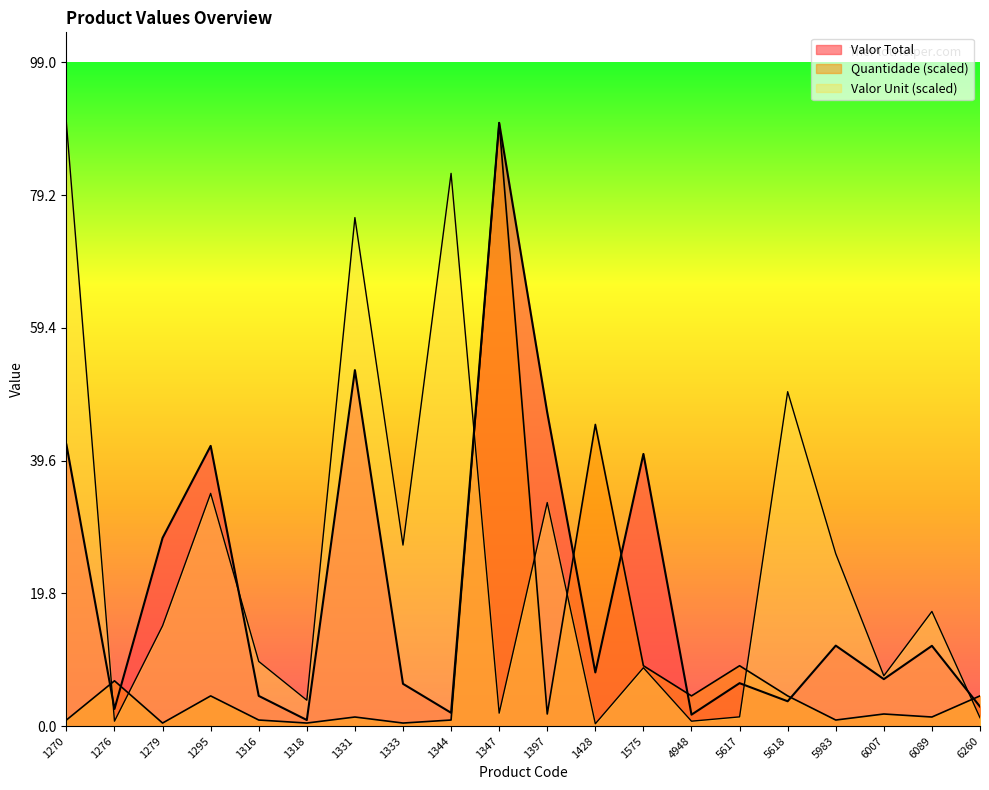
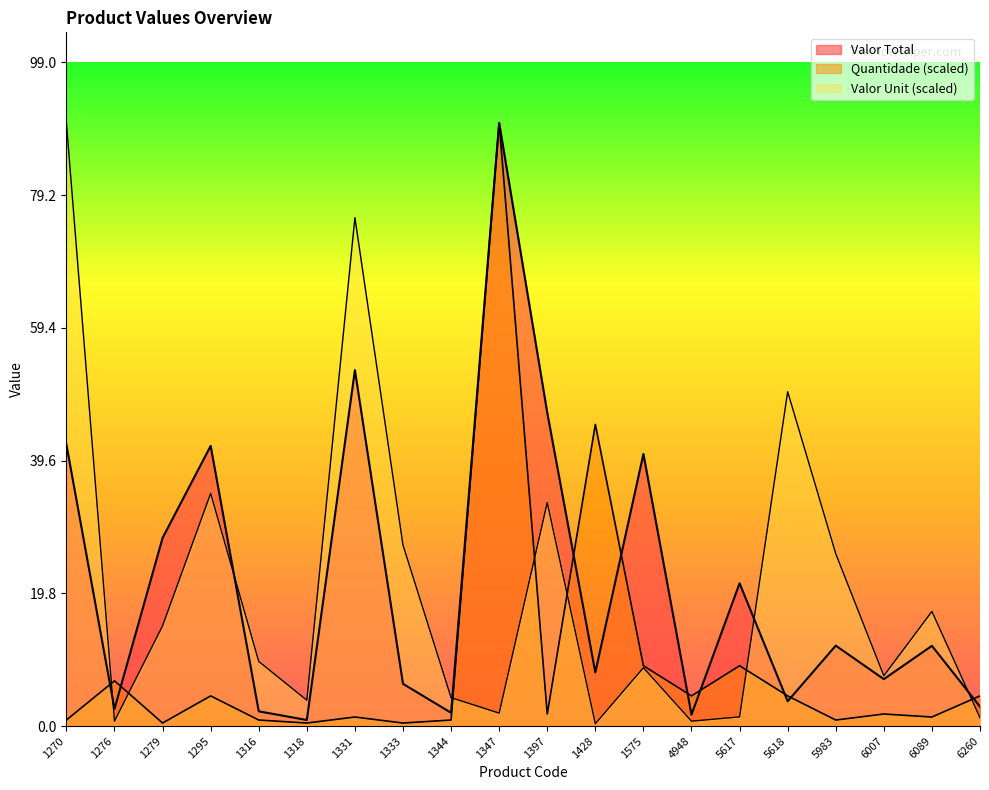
Valor Total, 1316: 5 -> 2
Valor Unit (scaled), 1344: 82 -> 4
Valor Total, 5617: 6 -> 21
